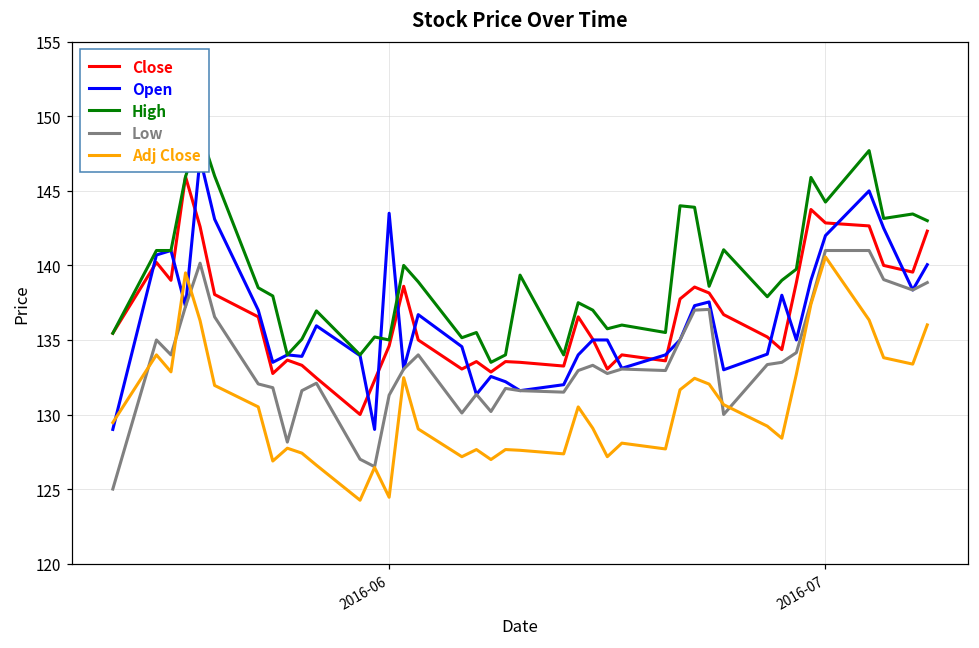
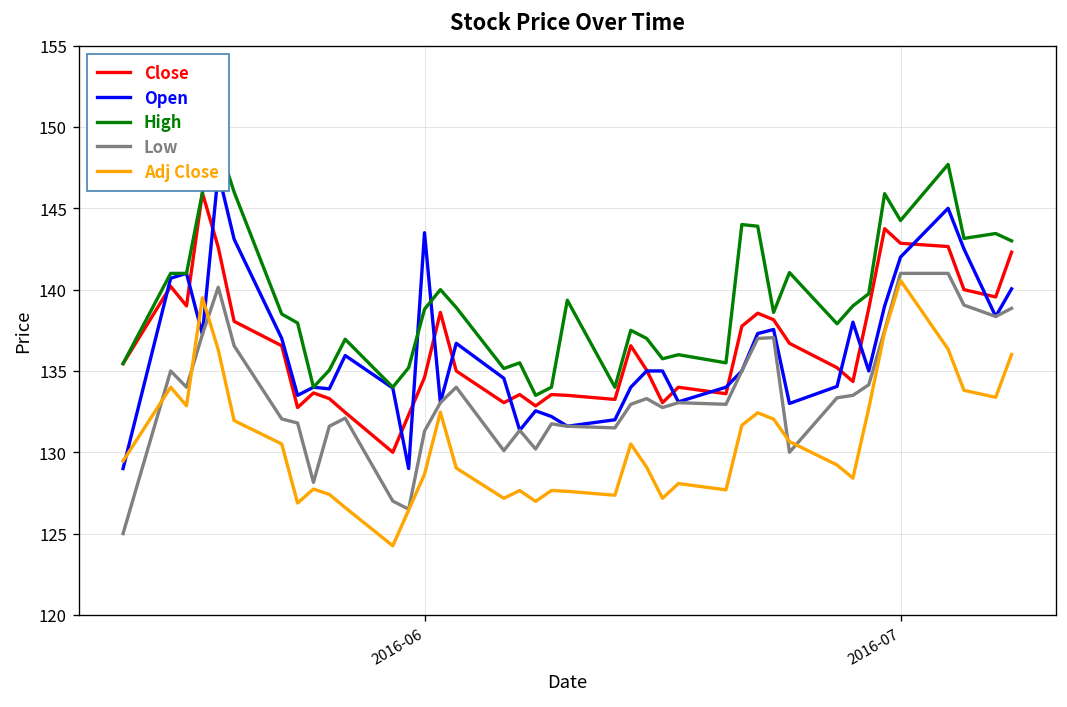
High, 2016-06: 135.0 -> 138.8
Adj Close, 2016-06: 124.5 -> 128.7
